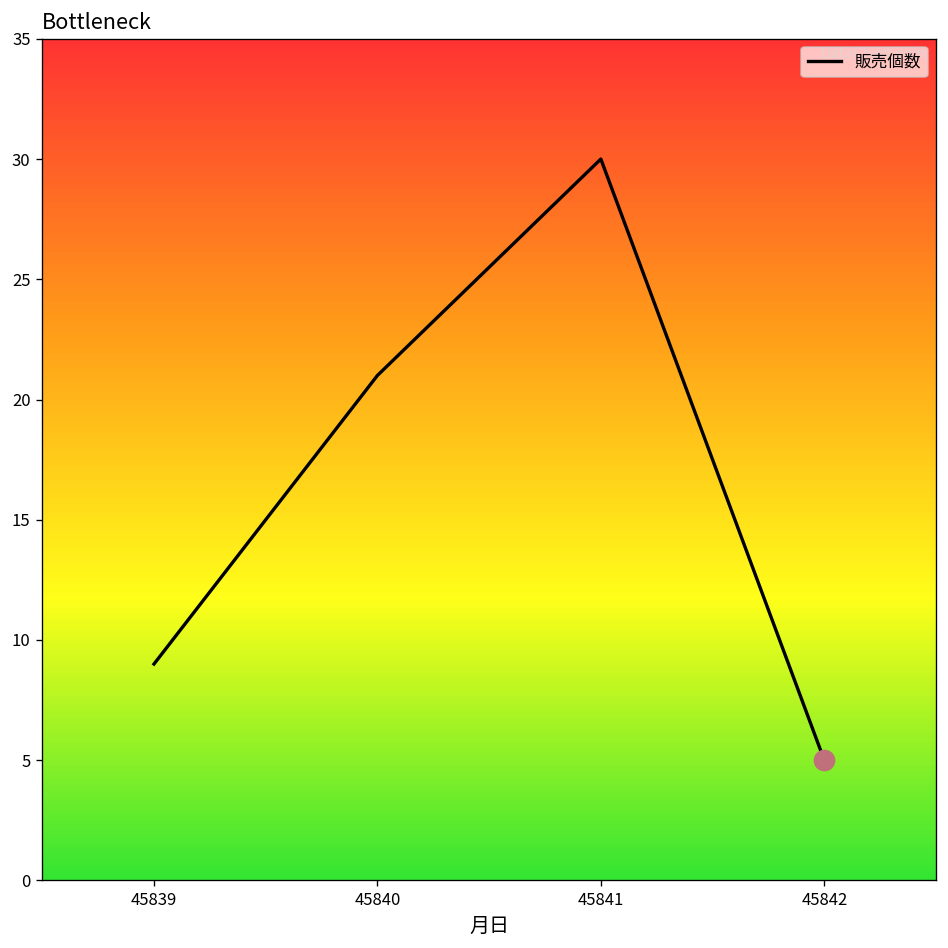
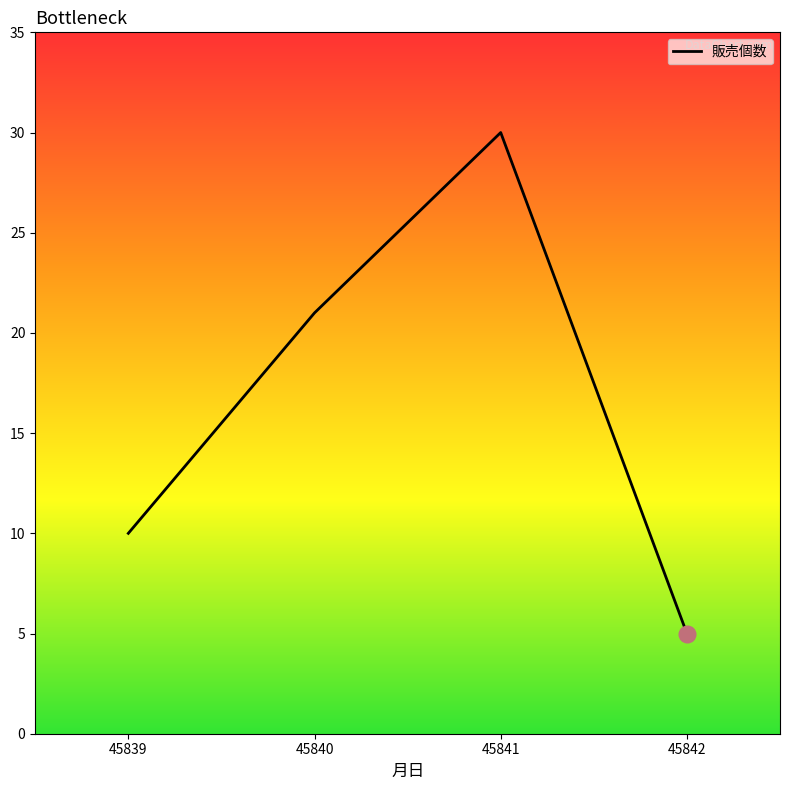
販売個数, 45839: 9 -> 10
